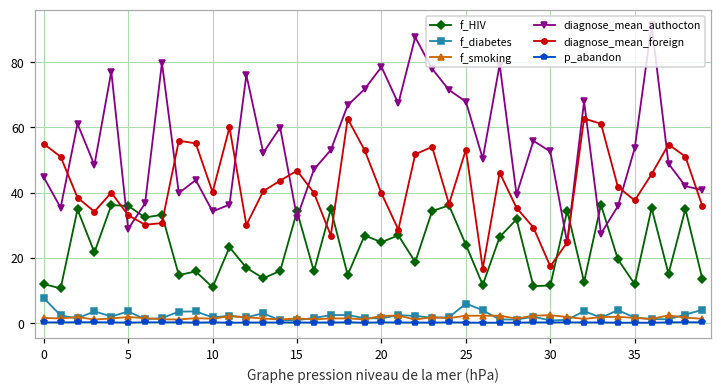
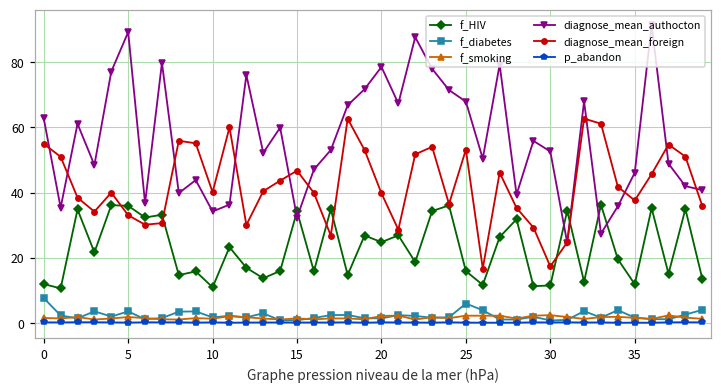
diagnose_mean_authocton, 0: 45 -> 63
diagnose_mean_authocton, 5: 29 -> 89
f_HIV, 25: 24 -> 16
diagnose_mean_authocton, 35: 54 -> 46
